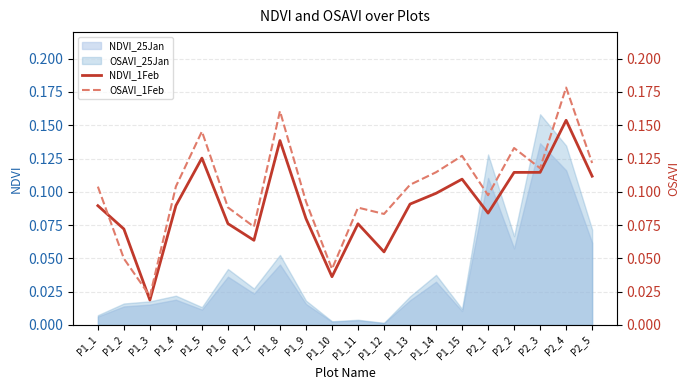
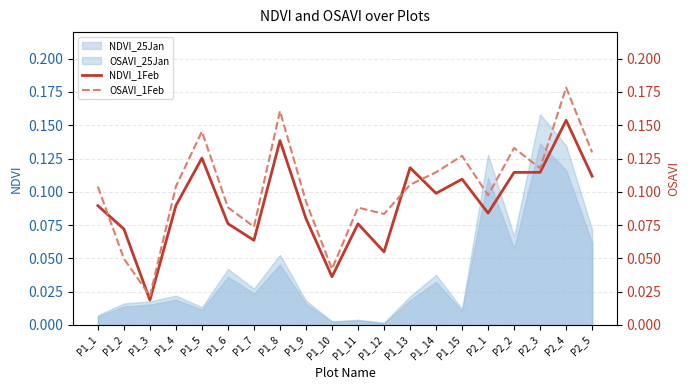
NDVI_1Feb, P1_13: 0.091 -> 0.118
OSAVI_1Feb, P2_5: 0.122 -> 0.130
